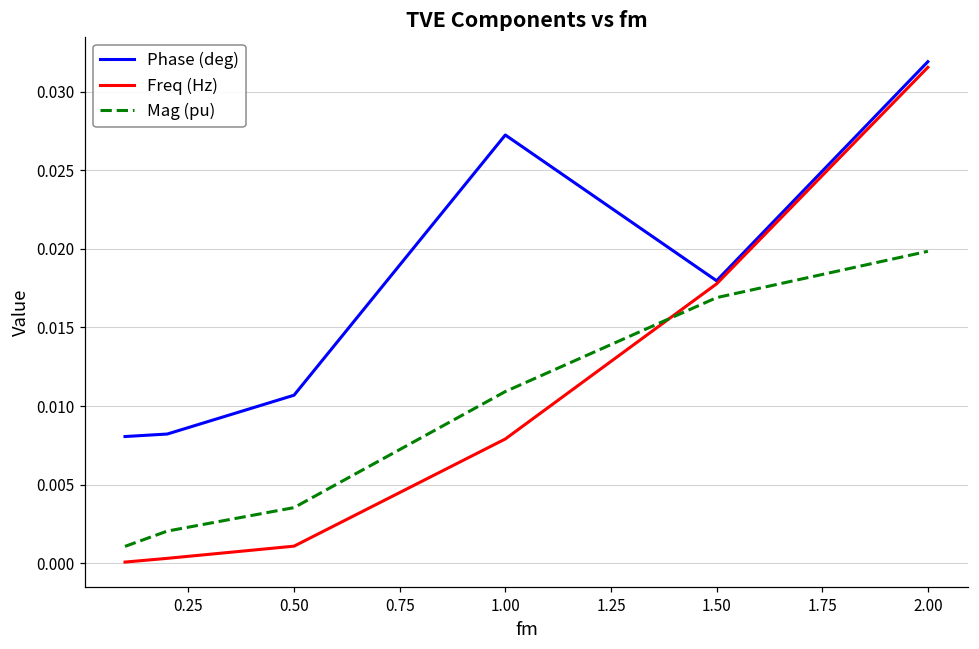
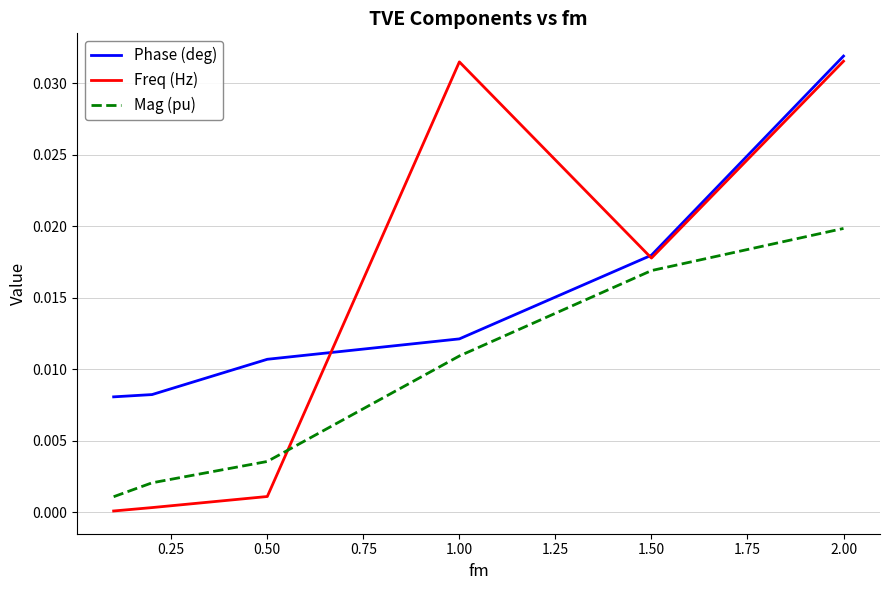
Phase (deg), 1.00: 0.0272 -> 0.0121
Freq (Hz), 1.00: 0.0079 -> 0.0315
